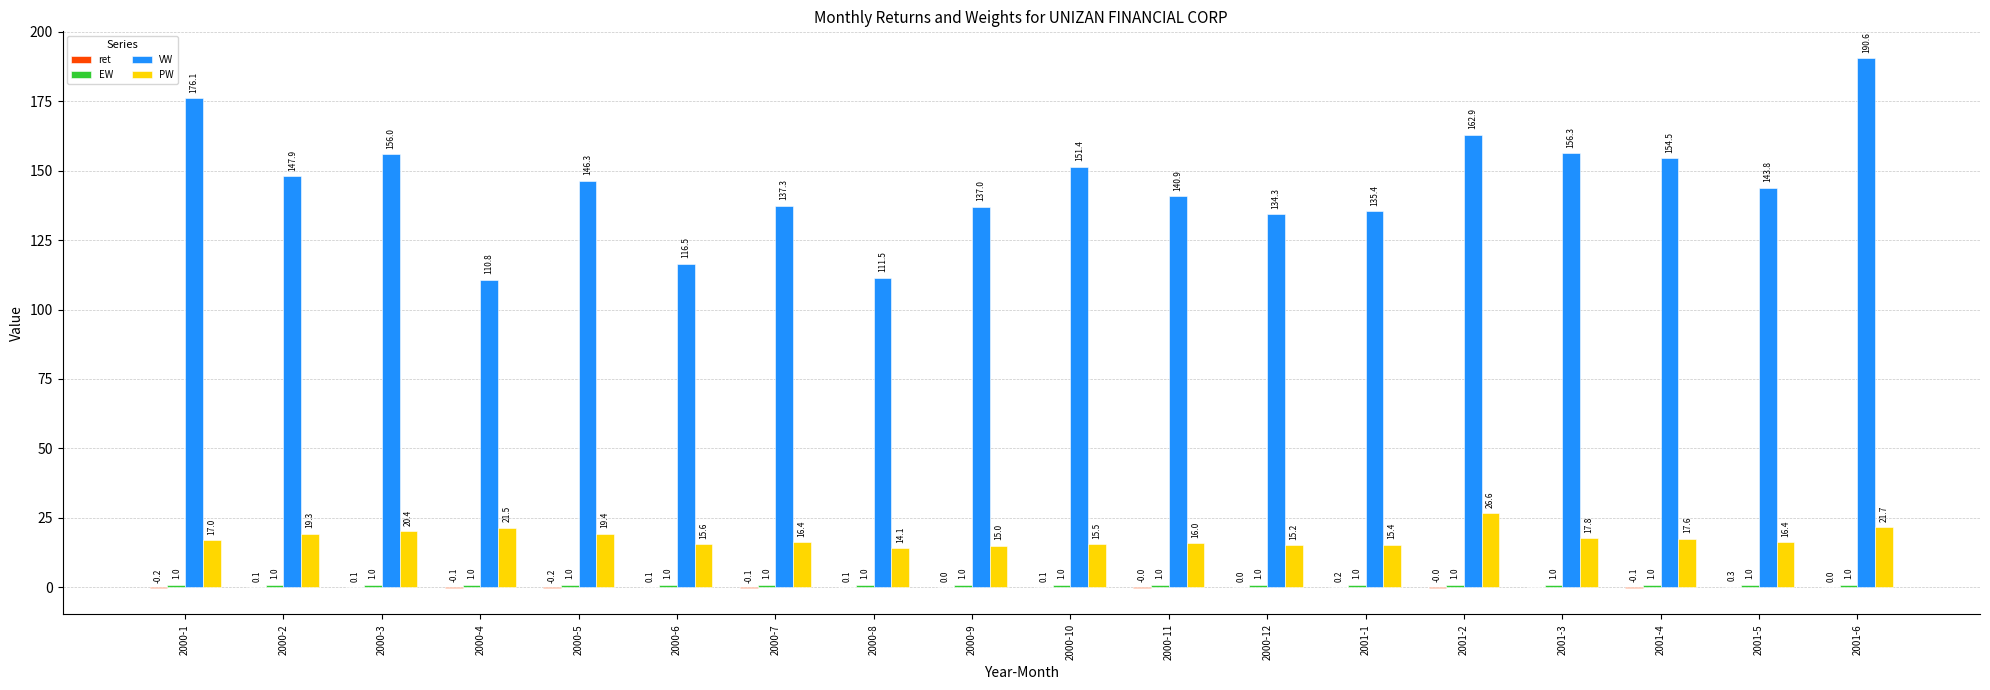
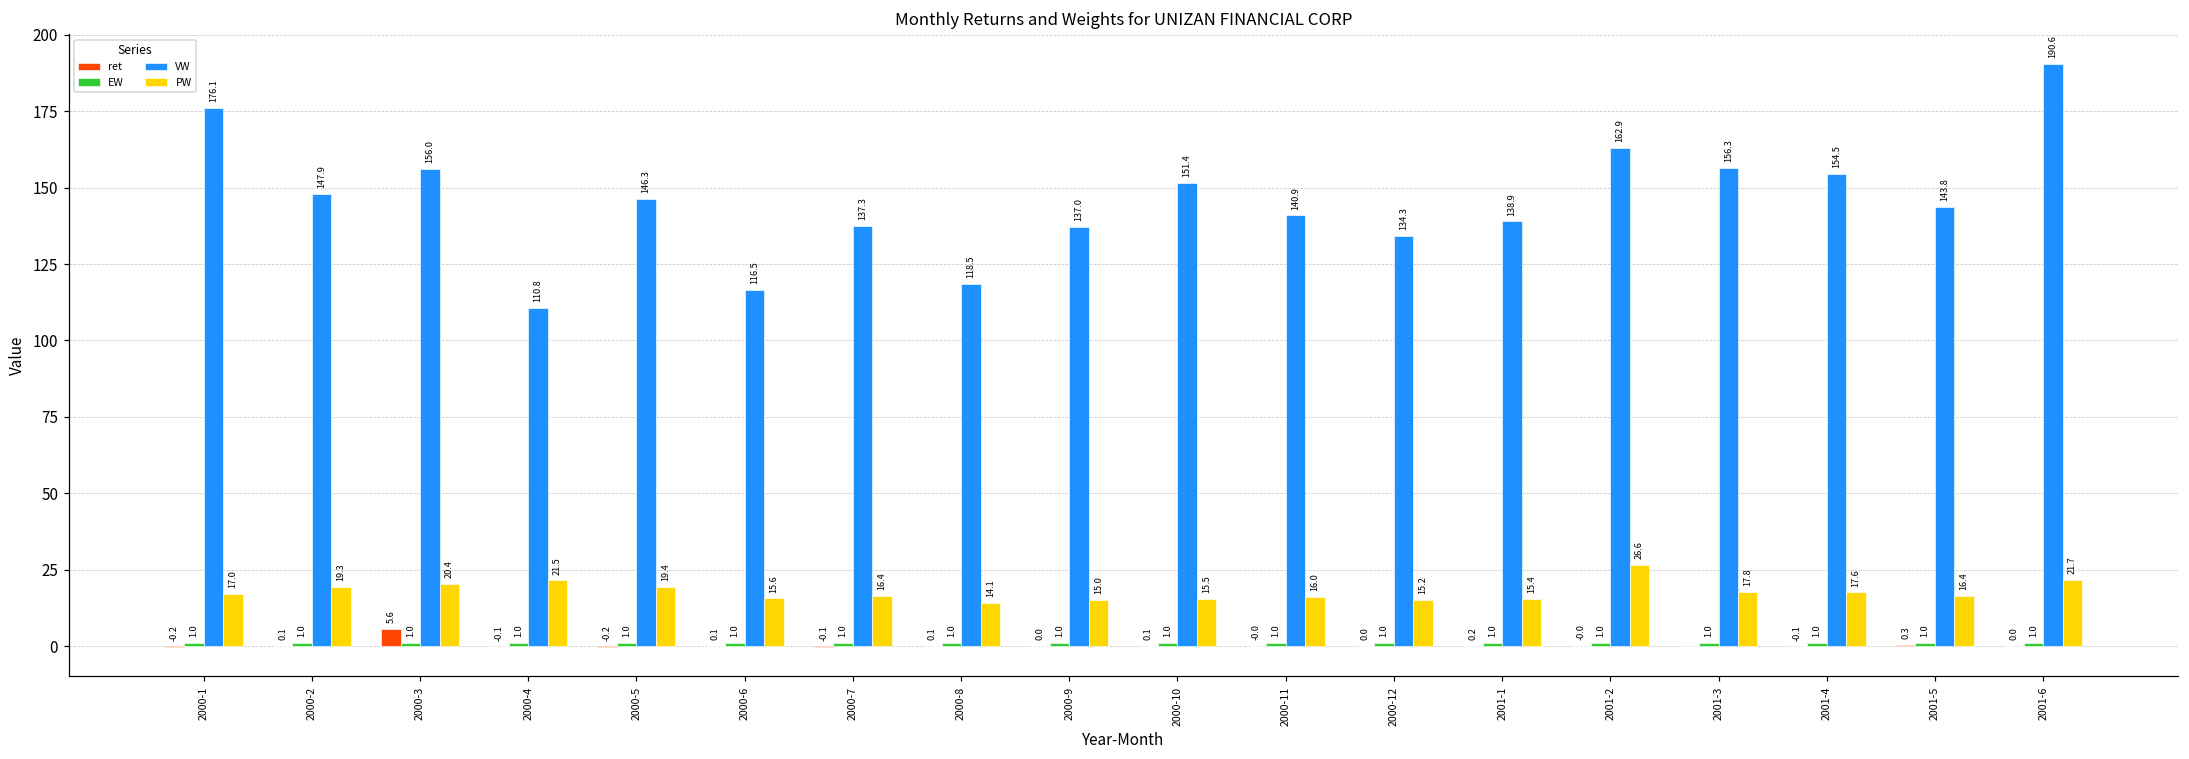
ret, 2000-3: 0.1 -> 5.6
VW, 2000-8: 111.5 -> 118.5
VW, 2001-1: 135.4 -> 138.9
